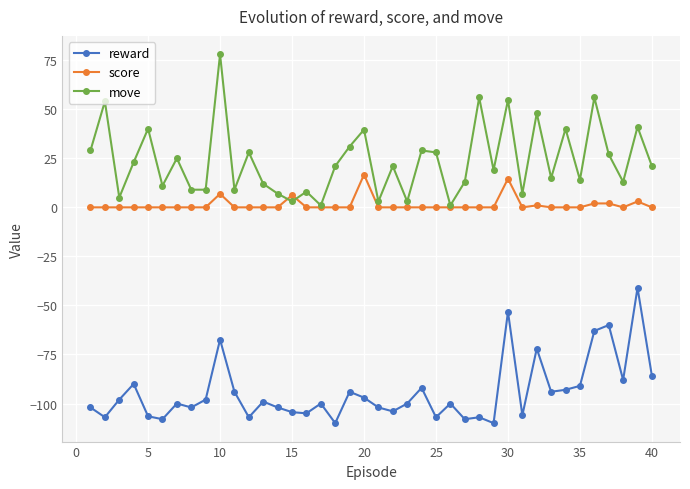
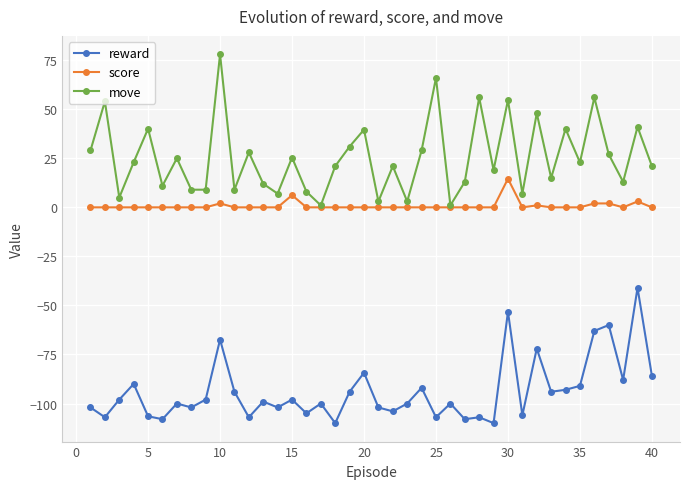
score, 10: 7 -> 2
reward, 15: -104 -> -98
move, 15: 3 -> 25
reward, 20: -97 -> -84
score, 20: 17 -> 0
move, 25: 28 -> 66
move, 35: 14 -> 23
